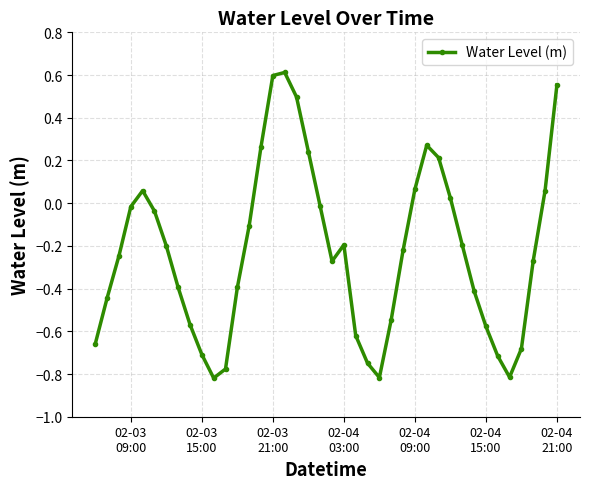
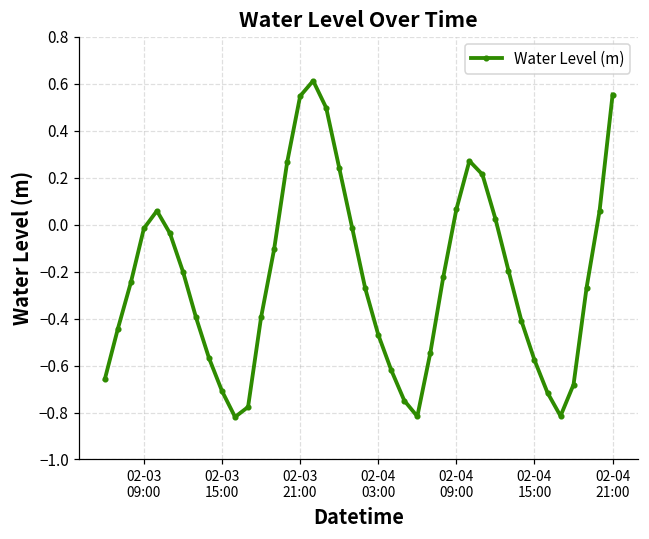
02-03 21:00: 0.60 -> 0.55
02-04 03:00: -0.20 -> -0.47
